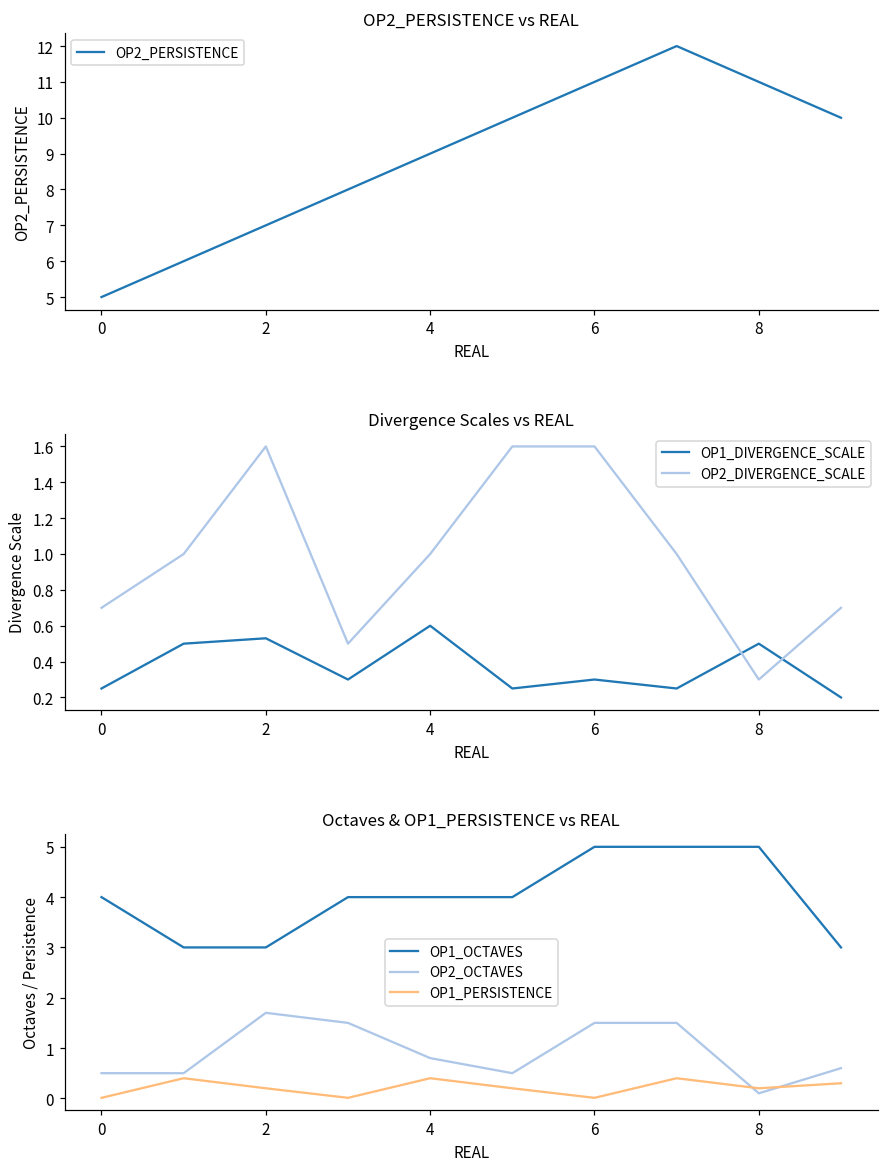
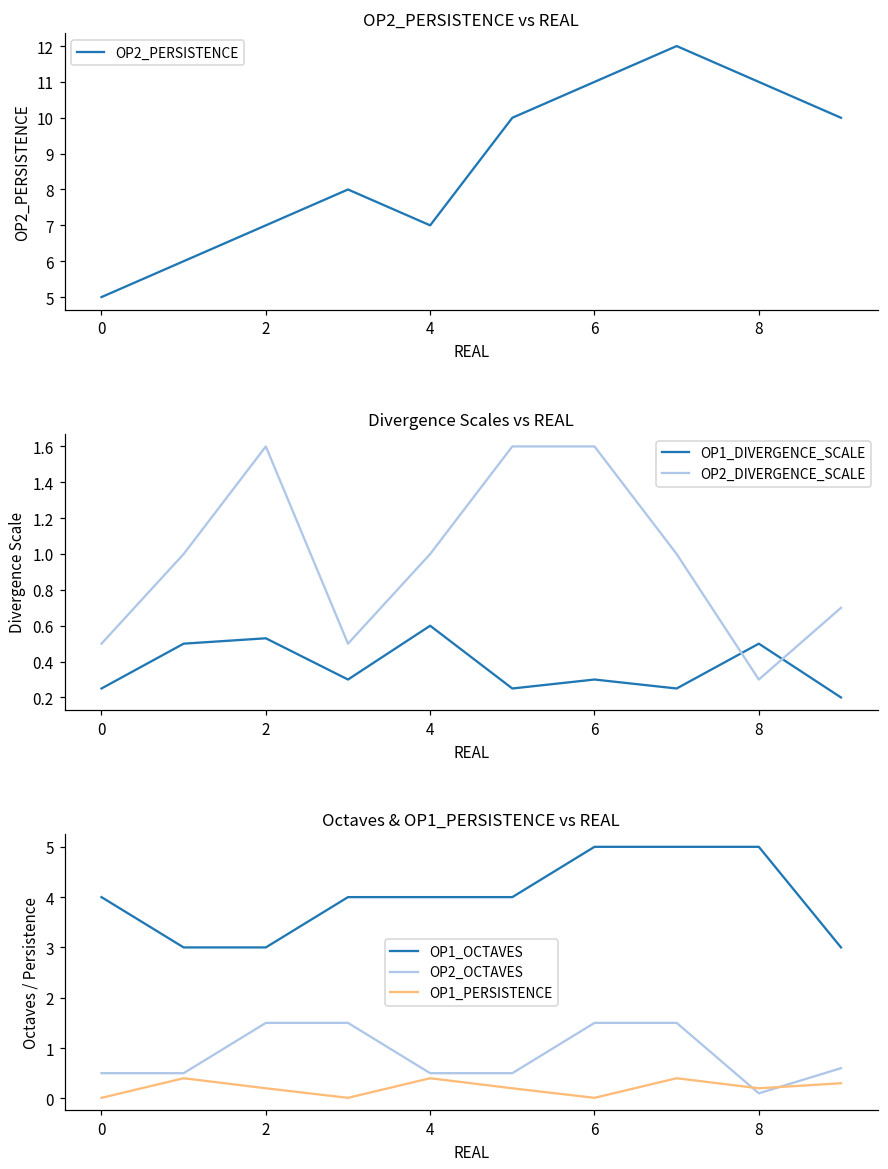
OP2_PERSISTENCE vs REAL, 4: 9 -> 7
Divergence Scales vs REAL, OP2_DIVERGENCE_SCALE, 0: 0.7 -> 0.5
Octaves & OP1_PERSISTENCE vs REAL, OP2_OCTAVES, 2: 1.7 -> 1.5
Octaves & OP1_PERSISTENCE vs REAL, OP2_OCTAVES, 4: 0.8 -> 0.5
